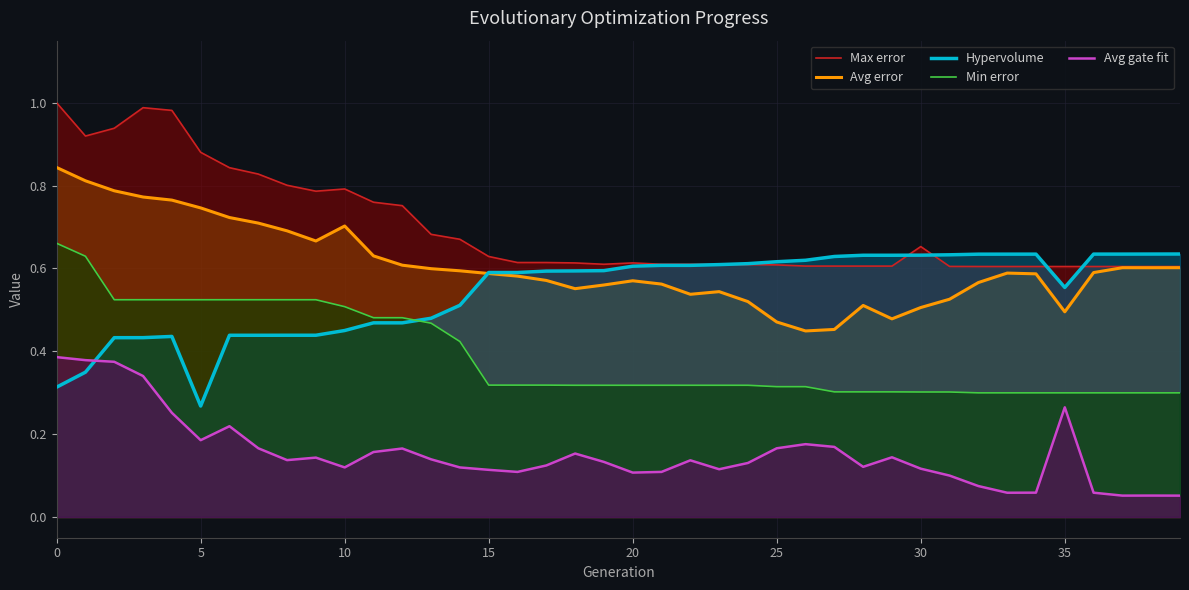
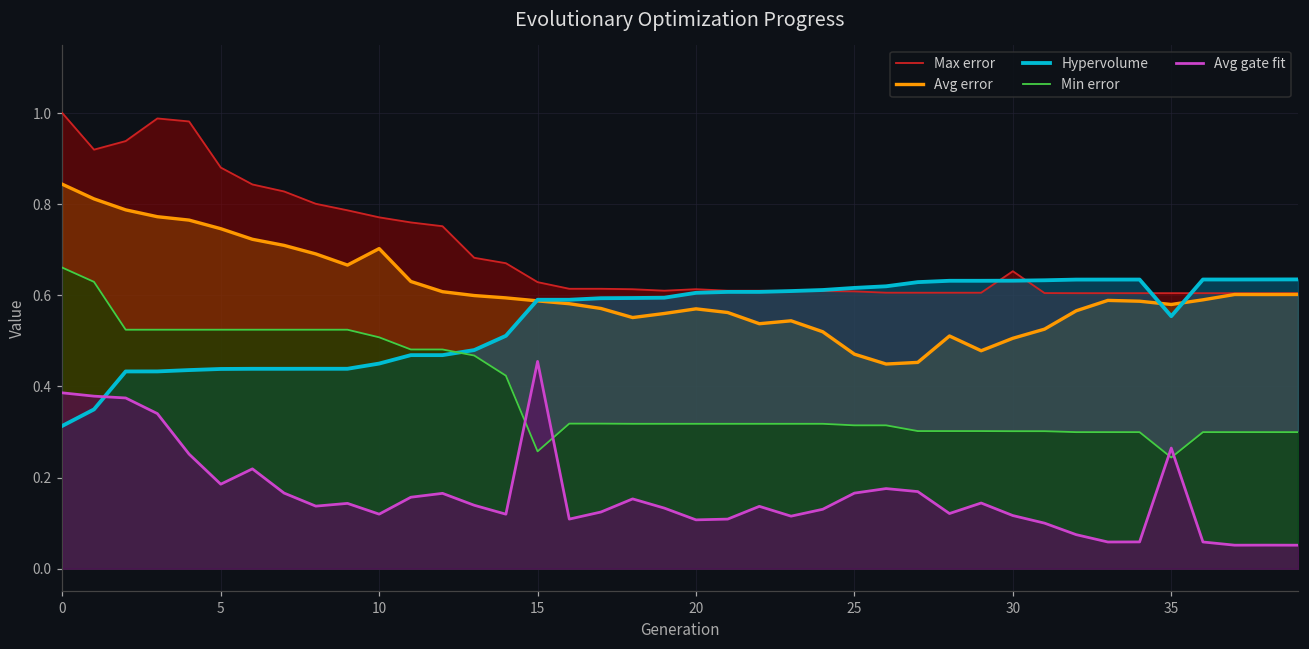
Hypervolume, 5: 0.27 -> 0.44
Max error, 10: 0.79 -> 0.77
Min error, 15: 0.32 -> 0.26
Avg gate fit, 15: 0.11 -> 0.46
Avg error, 35: 0.50 -> 0.58
Min error, 35: 0.30 -> 0.24
